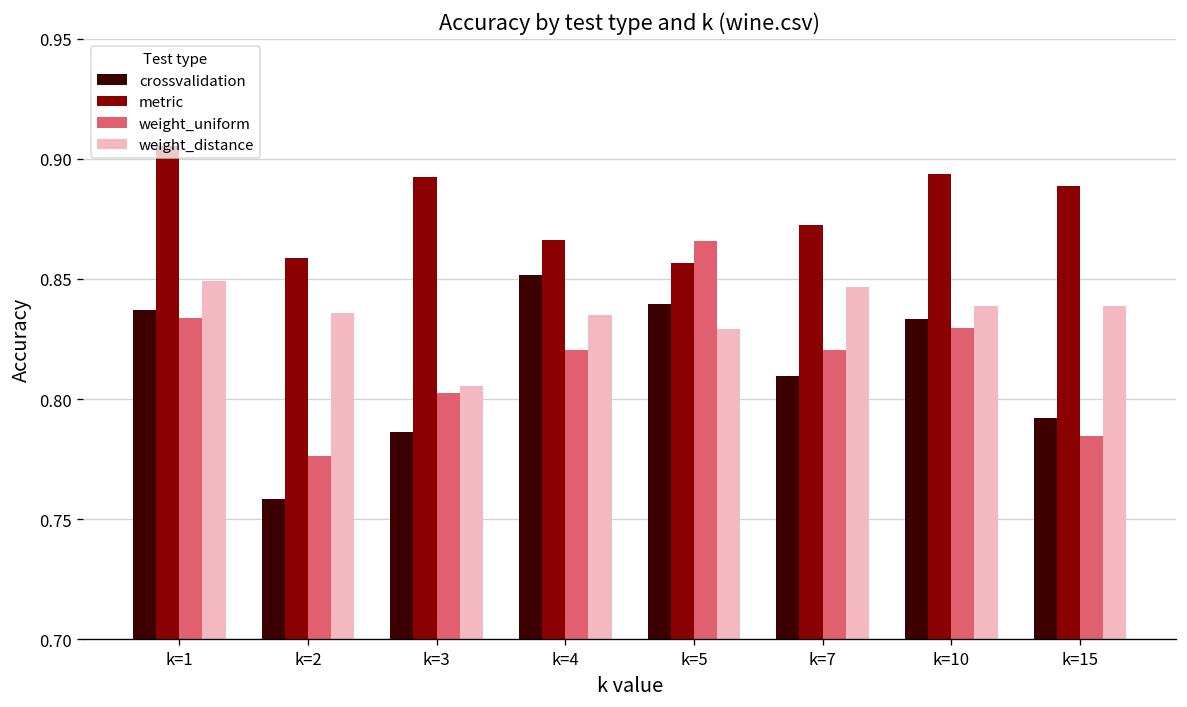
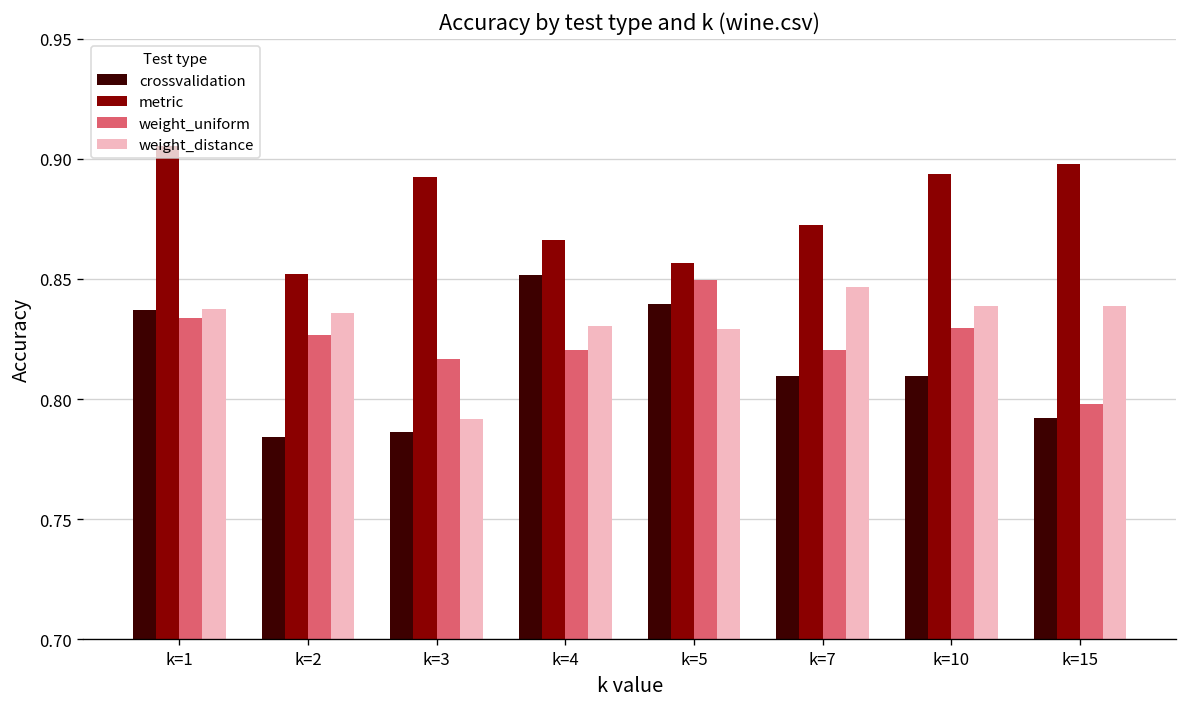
weight_distance, k=1: 0.849 -> 0.838
crossvalidation, k=2: 0.758 -> 0.784
metric, k=2: 0.859 -> 0.852
weight_uniform, k=2: 0.776 -> 0.827
weight_uniform, k=3: 0.803 -> 0.817
weight_distance, k=3: 0.806 -> 0.792
weight_distance, k=4: 0.835 -> 0.831
weight_uniform, k=5: 0.866 -> 0.850
crossvalidation, k=10: 0.833 -> 0.809
metric, k=15: 0.889 -> 0.898
weight_uniform, k=15: 0.784 -> 0.798
